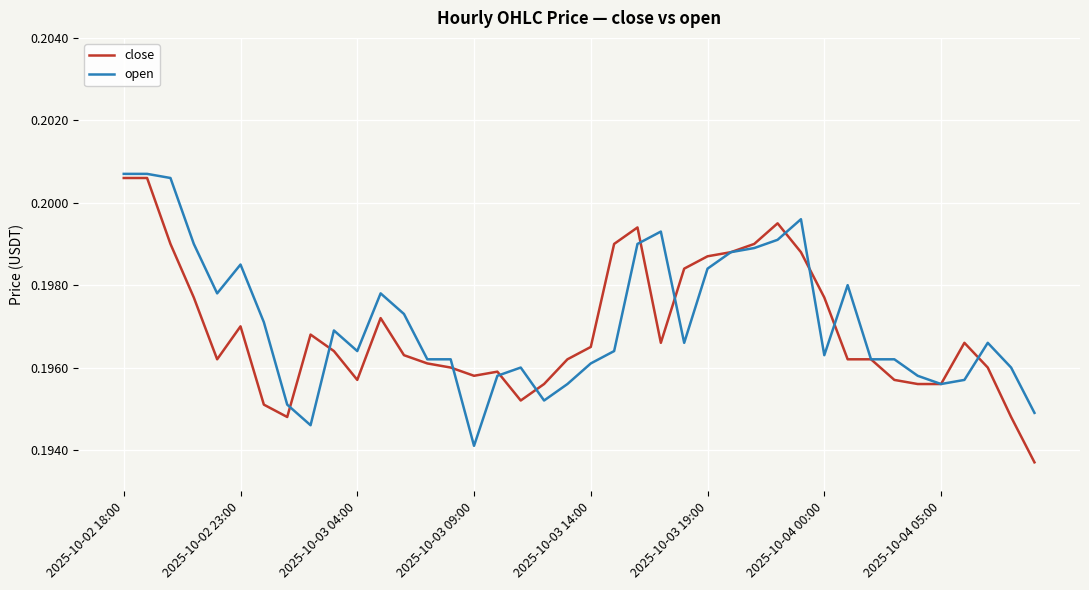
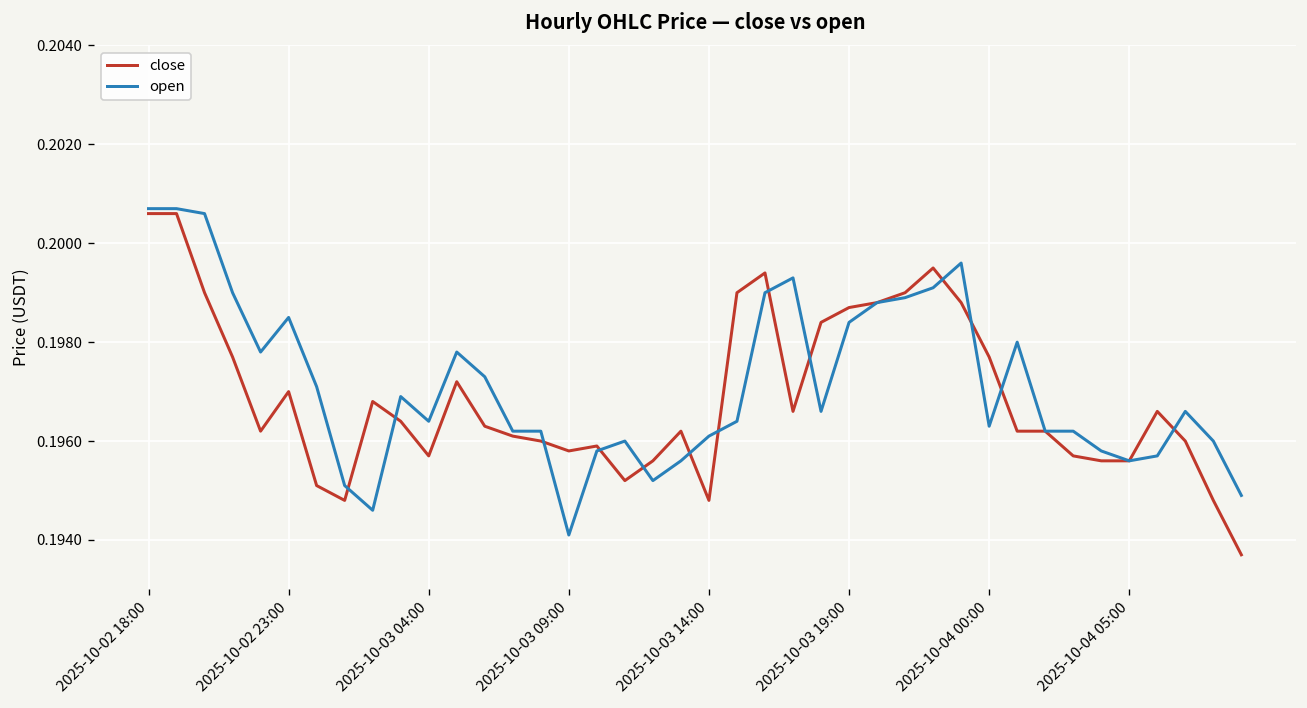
close, 2025-10-03 14:00: 0.1965 -> 0.1948
